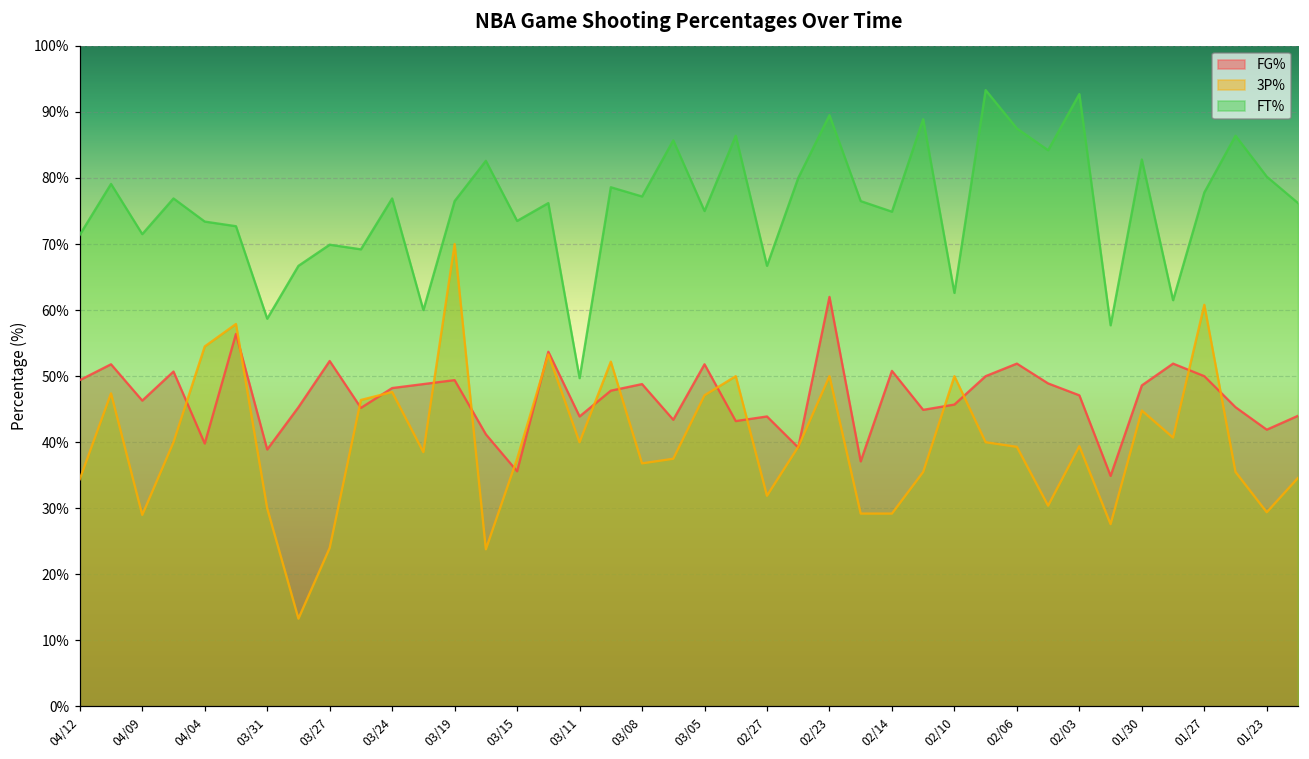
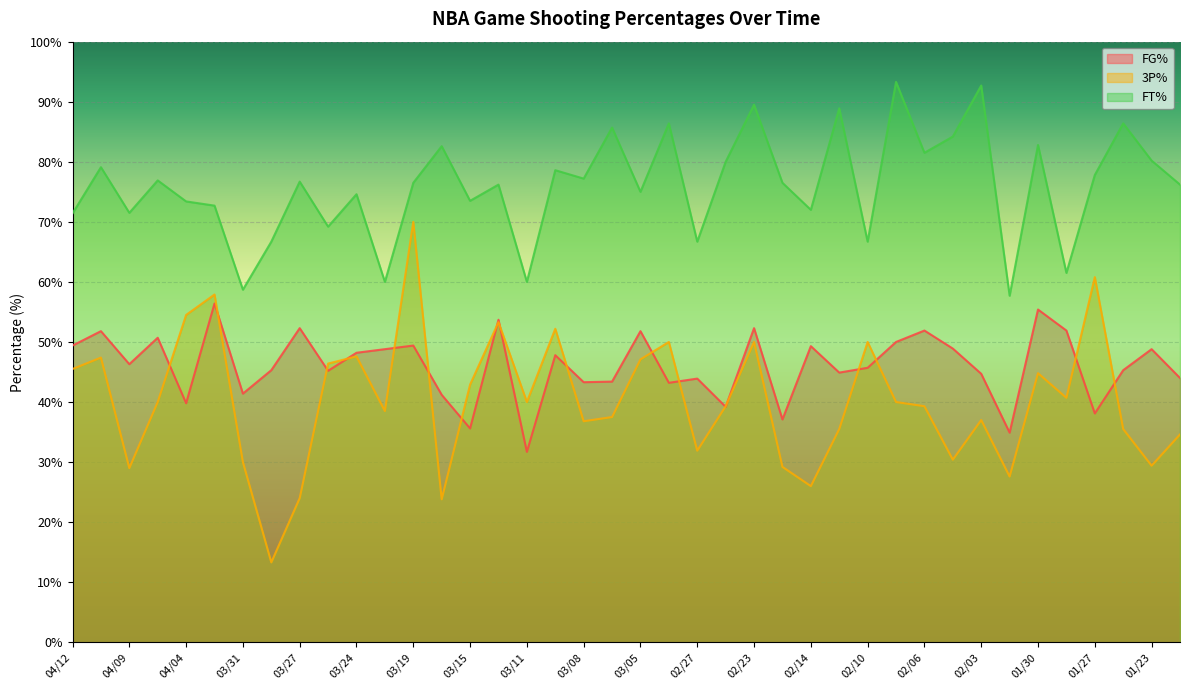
3P%, 04/12: 34% -> 46%
FG%, 03/31: 39% -> 41%
FT%, 03/27: 70% -> 77%
FT%, 03/24: 77% -> 75%
3P%, 03/15: 38% -> 43%
FG%, 03/11: 44% -> 32%
FT%, 03/11: 50% -> 60%
FG%, 03/08: 49% -> 43%
FG%, 02/23: 62% -> 52%
FG%, 02/14: 51% -> 49%
3P%, 02/14: 29% -> 26%
FT%, 02/14: 75% -> 72%
FT%, 02/10: 63% -> 67%
FT%, 02/06: 88% -> 82%
FG%, 02/03: 47% -> 45%
3P%, 02/03: 39% -> 37%
FG%, 01/30: 49% -> 55%
FG%, 01/27: 50% -> 38%
FG%, 01/23: 42% -> 49%
